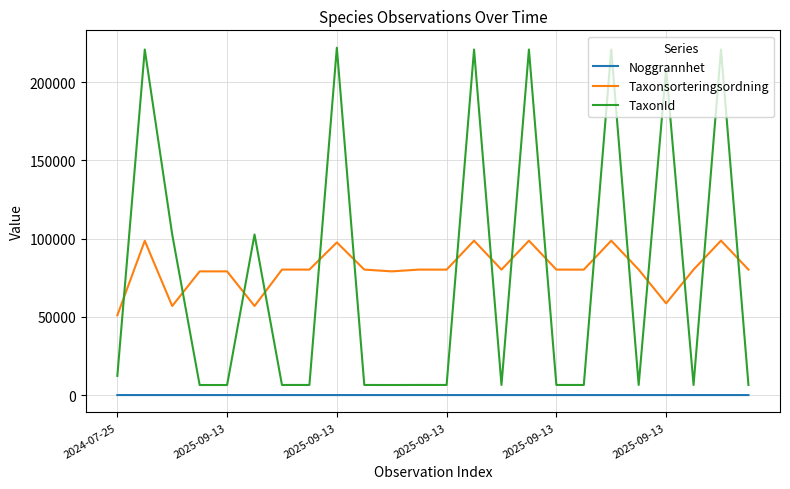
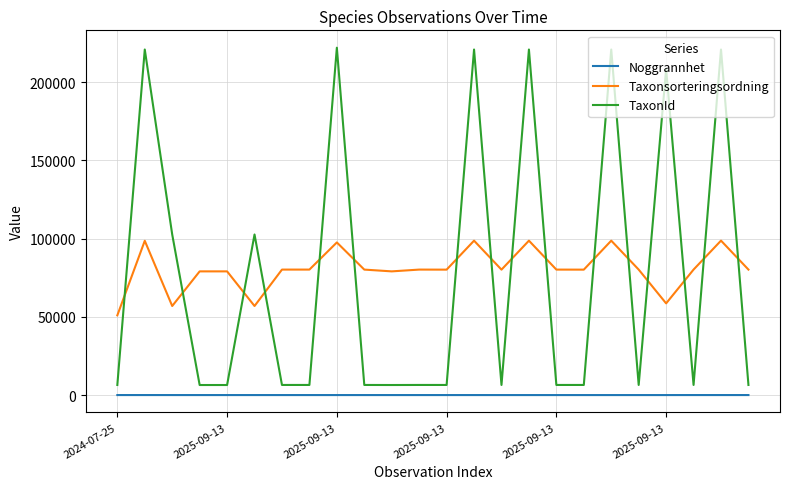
TaxonId, 2024-07-25: 12000 -> 6000
